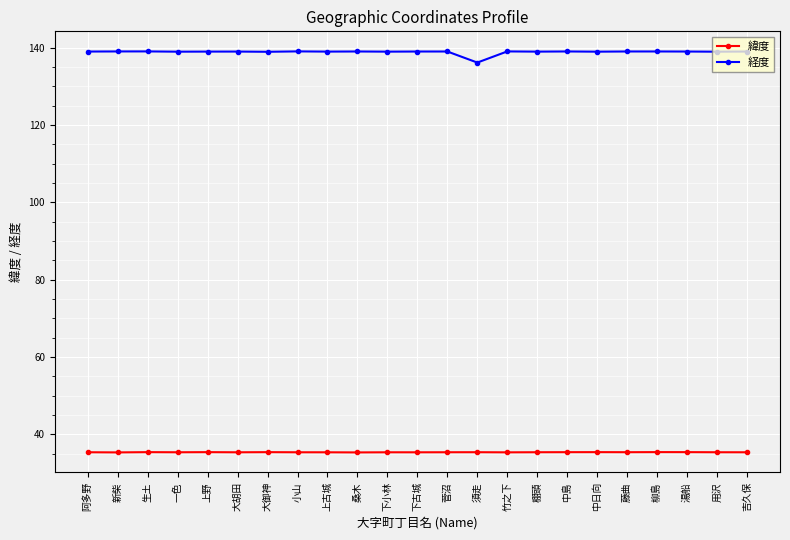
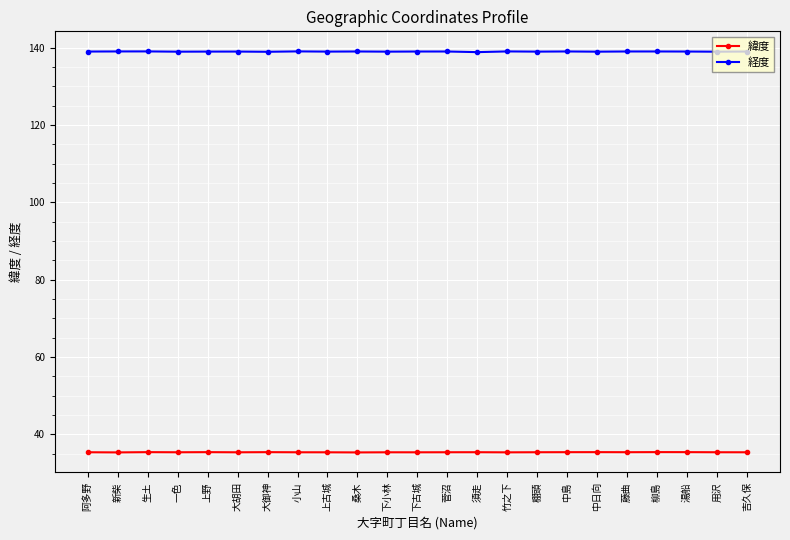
経度, 須走: 136 -> 139
